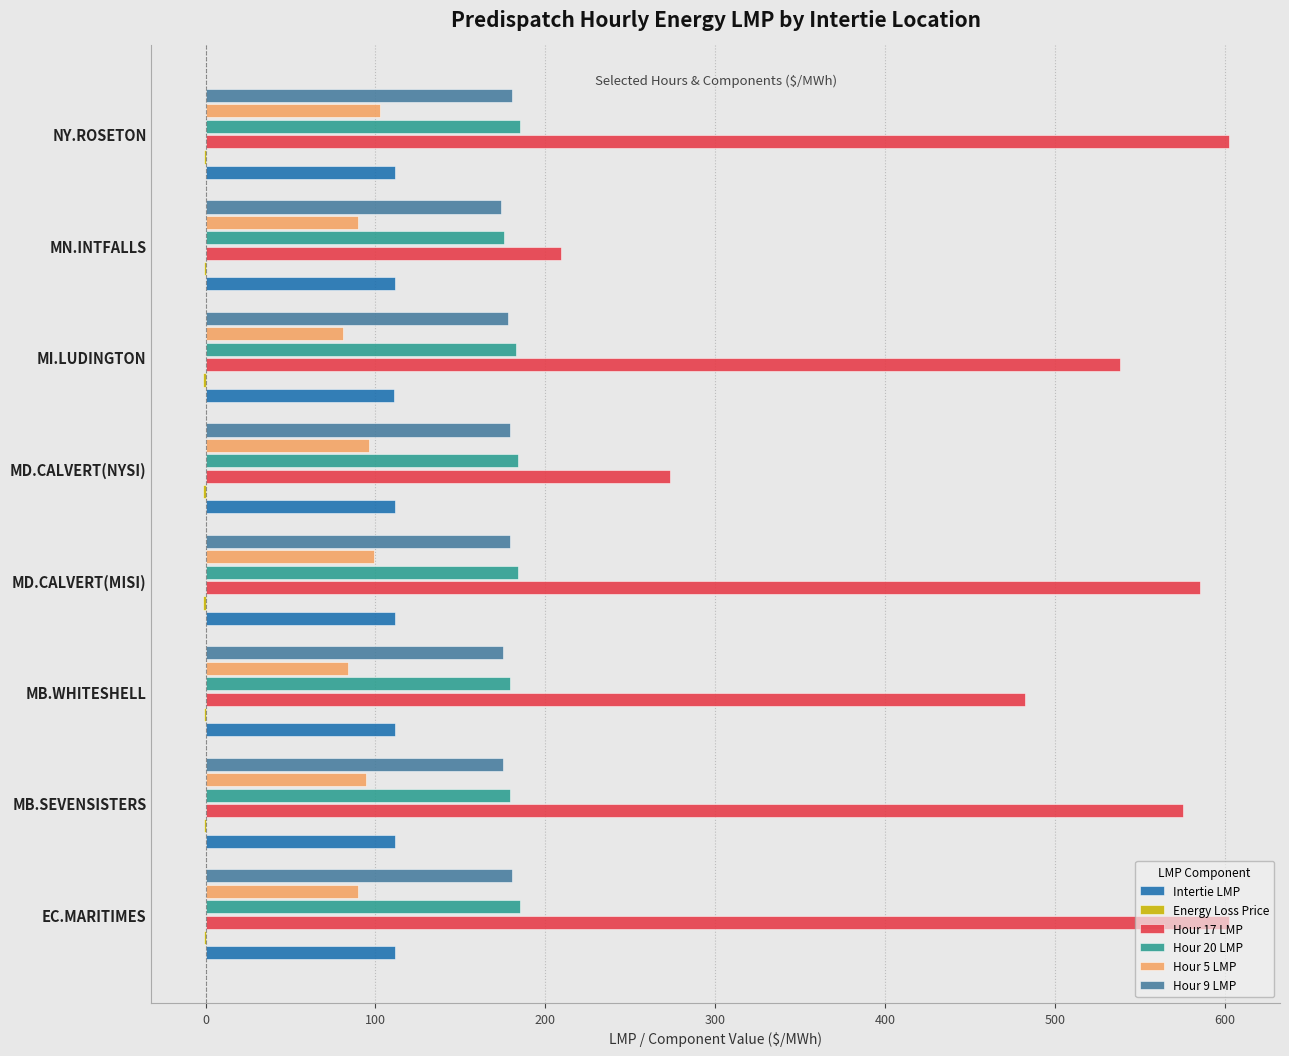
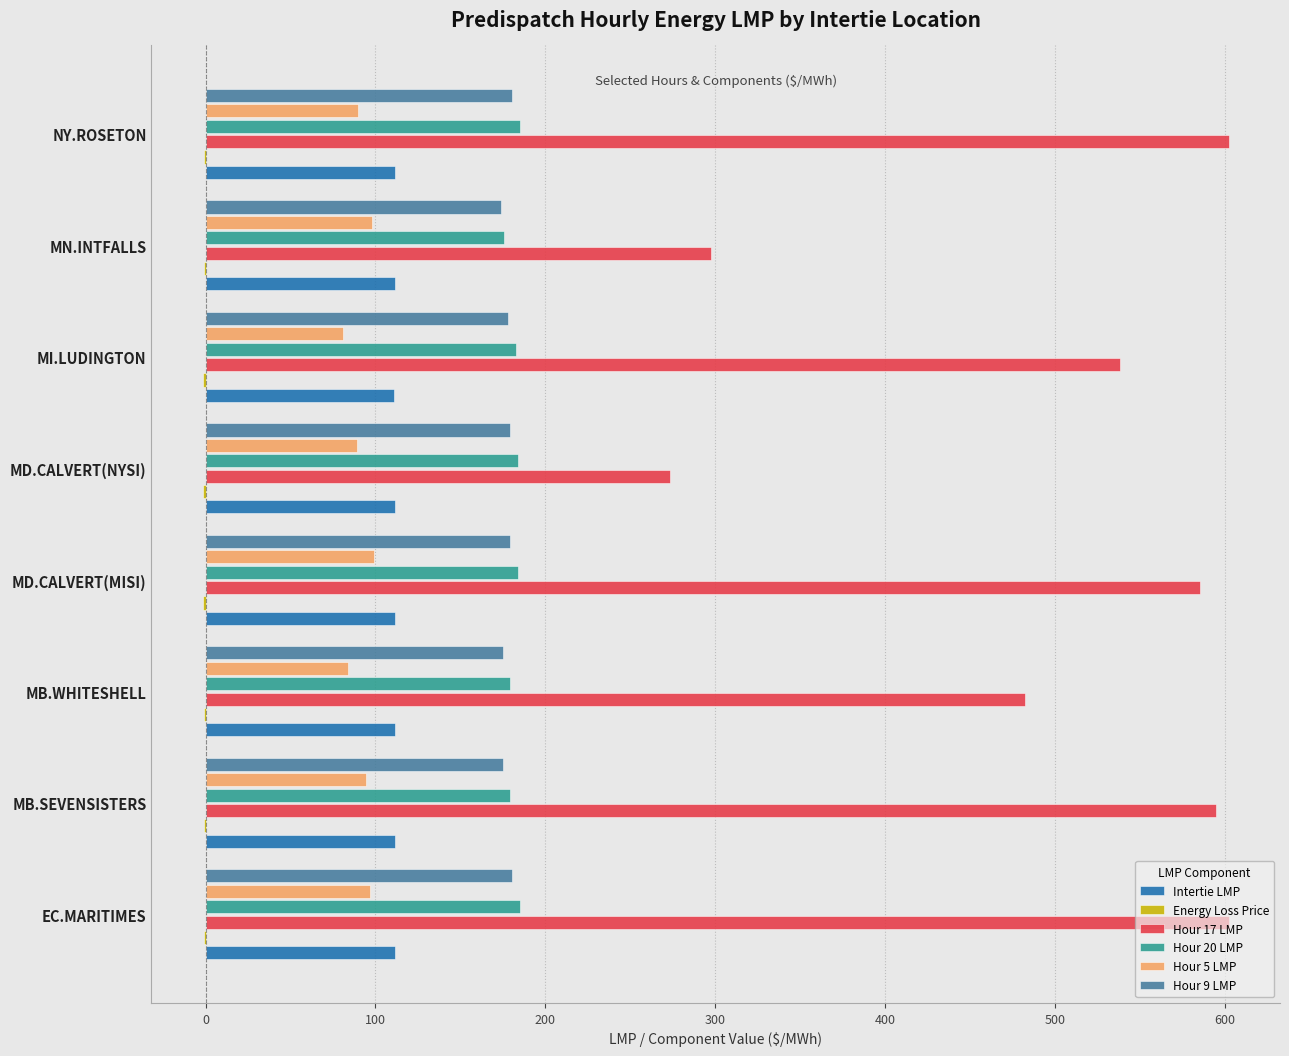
Hour 5 LMP, NY.ROSETON: 103 -> 90
Hour 5 LMP, MN.INTFALLS: 90 -> 98
Hour 17 LMP, MN.INTFALLS: 209 -> 298
Hour 5 LMP, MD.CALVERT(NYSI): 97 -> 89
Hour 17 LMP, MB.SEVENSISTERS: 575 -> 595
Hour 5 LMP, EC.MARITIMES: 90 -> 97
